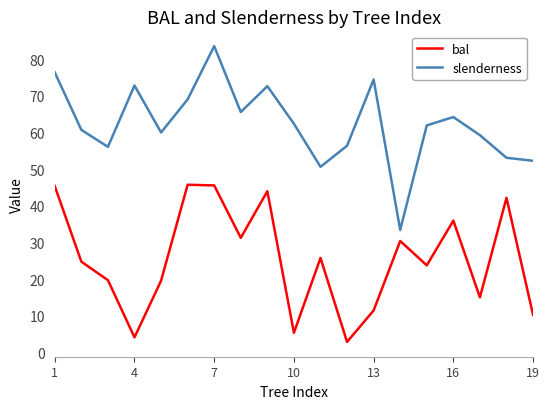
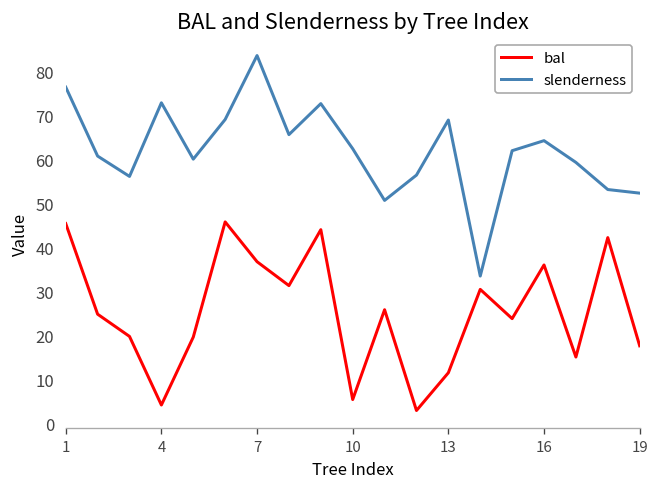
bal, 7: 46 -> 37
slenderness, 13: 74 -> 69
bal, 19: 10 -> 18
